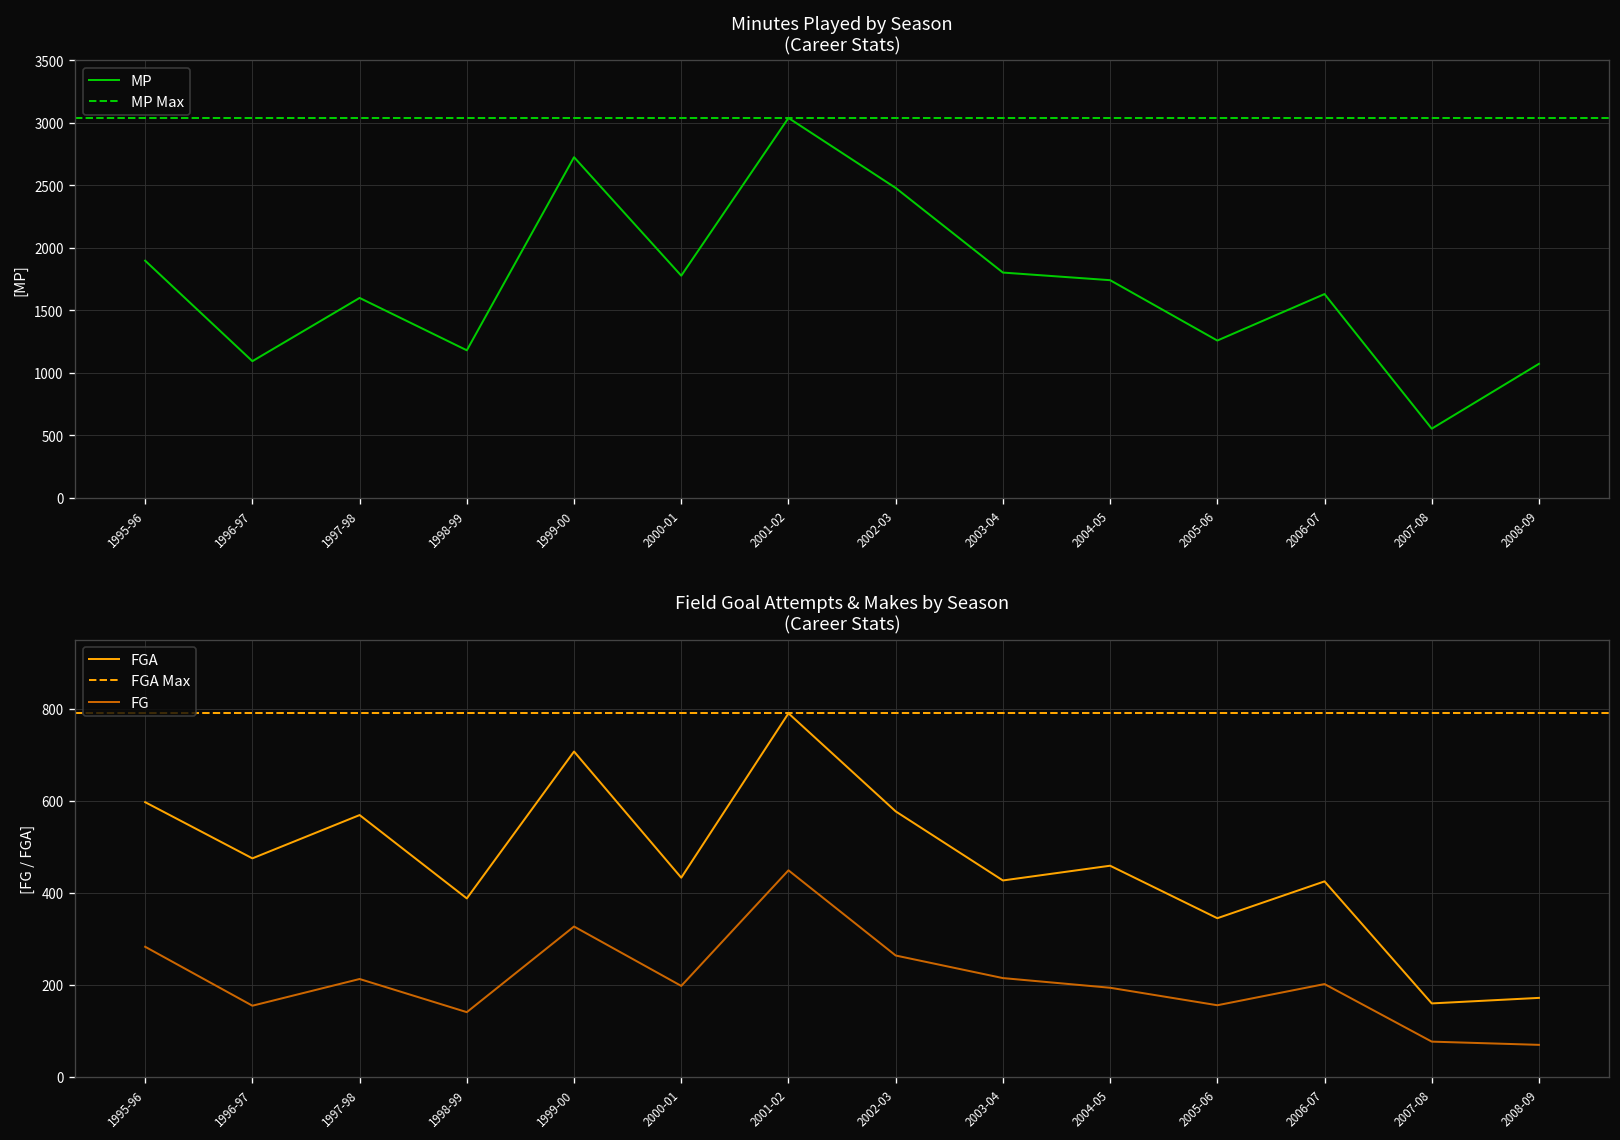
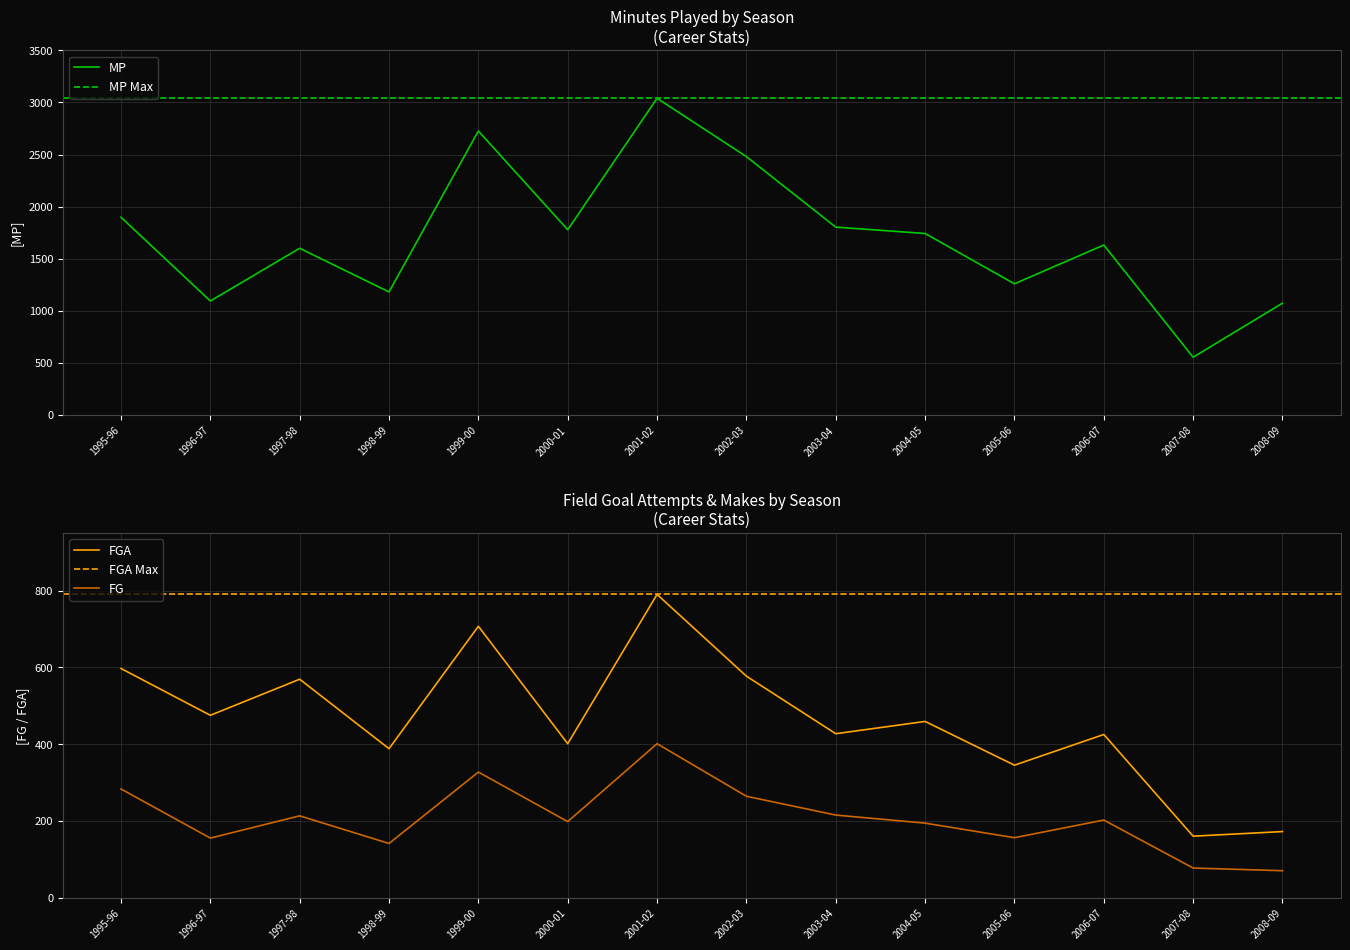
Field Goal Attempts & Makes by Season (Career Stats), FGA, 2000-01: 430 -> 400
Field Goal Attempts & Makes by Season (Career Stats), FG, 2001-02: 450 -> 400
